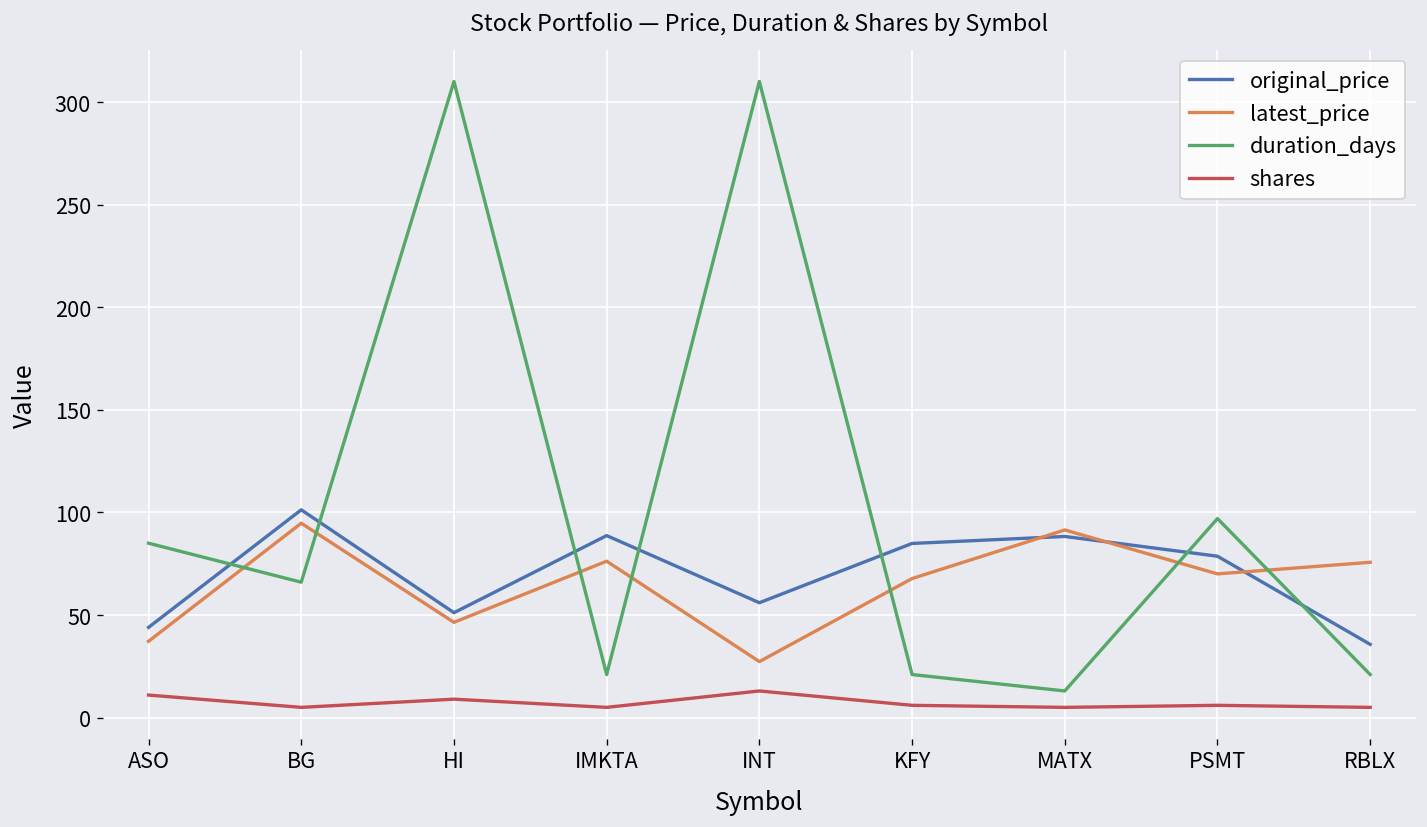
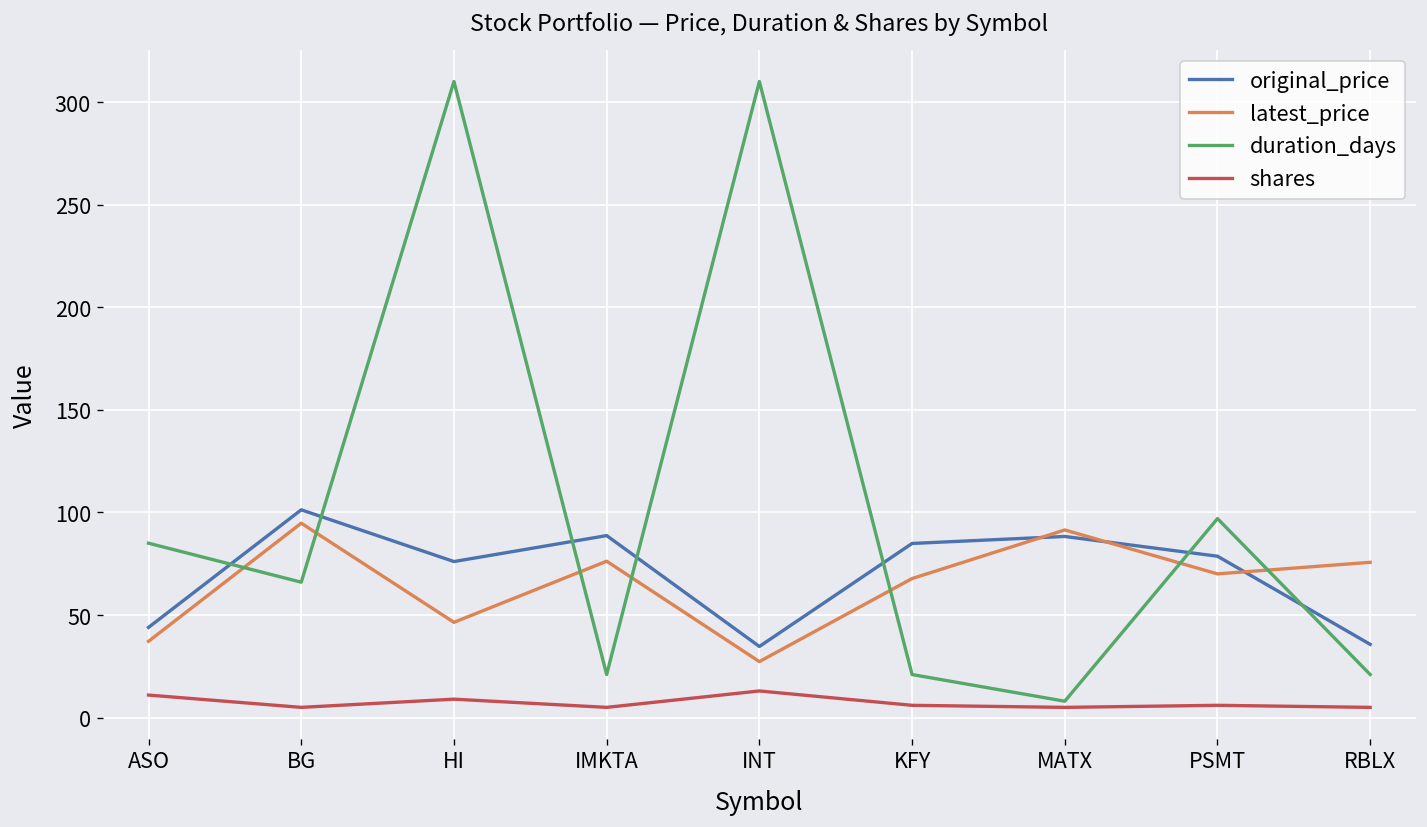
original_price, HI: 51 -> 76
original_price, INT: 56 -> 35
duration_days, MATX: 13 -> 8
